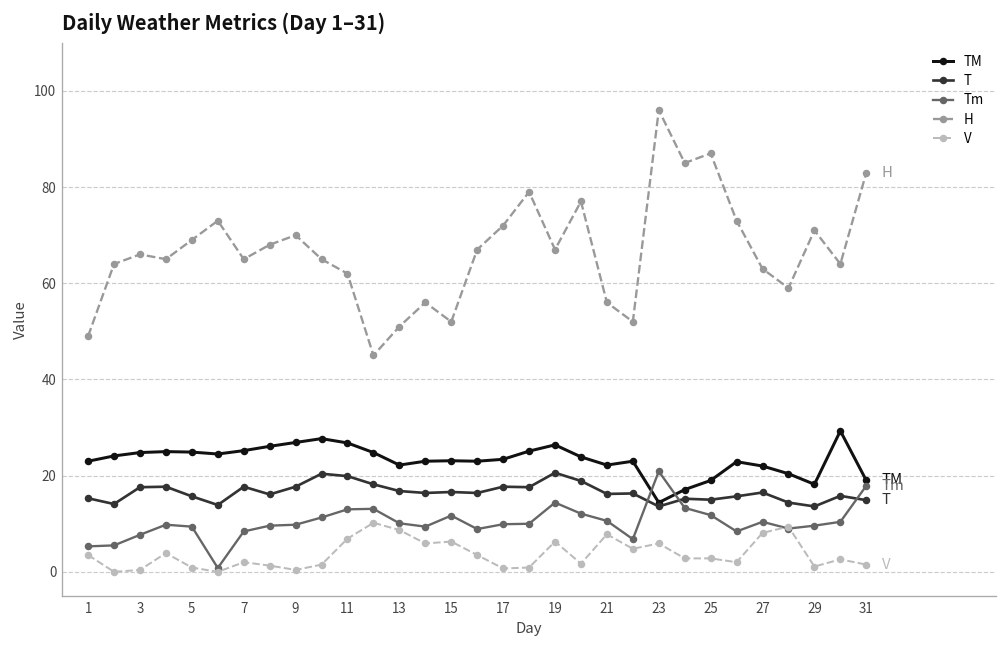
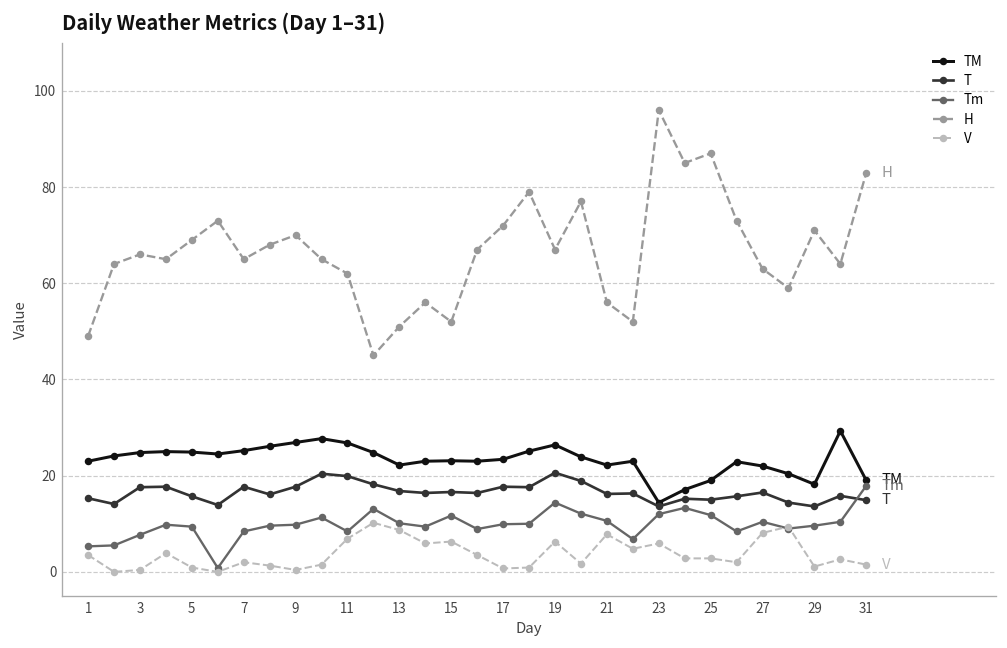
Tm, 11: 13 -> 8
Tm, 23: 21 -> 12
